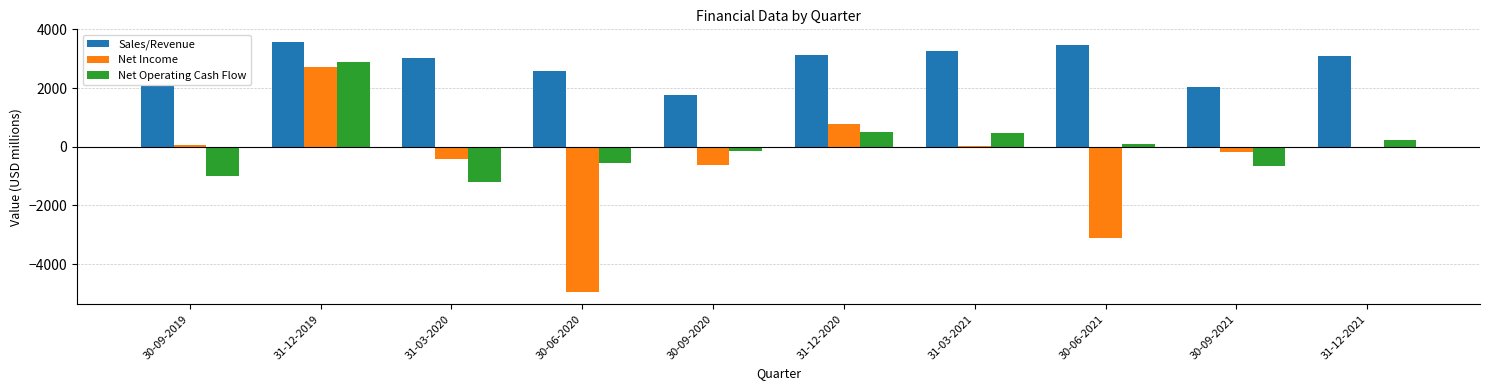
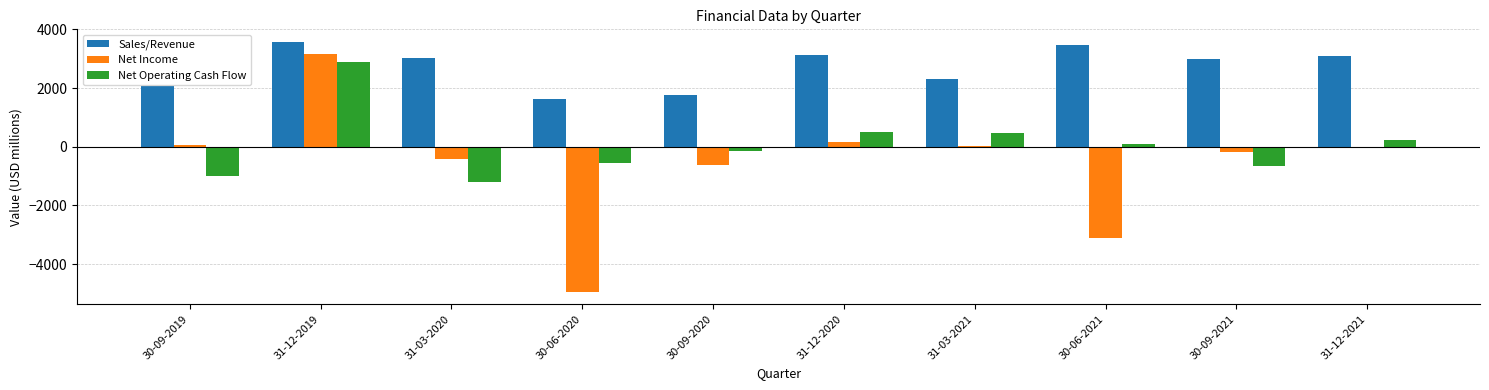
Net Income, 31-12-2019: 2700 -> 3200
Sales/Revenue, 30-06-2020: 2600 -> 1600
Net Income, 31-12-2020: 800 -> 200
Sales/Revenue, 31-03-2021: 3300 -> 2300
Sales/Revenue, 30-09-2021: 2000 -> 3000
